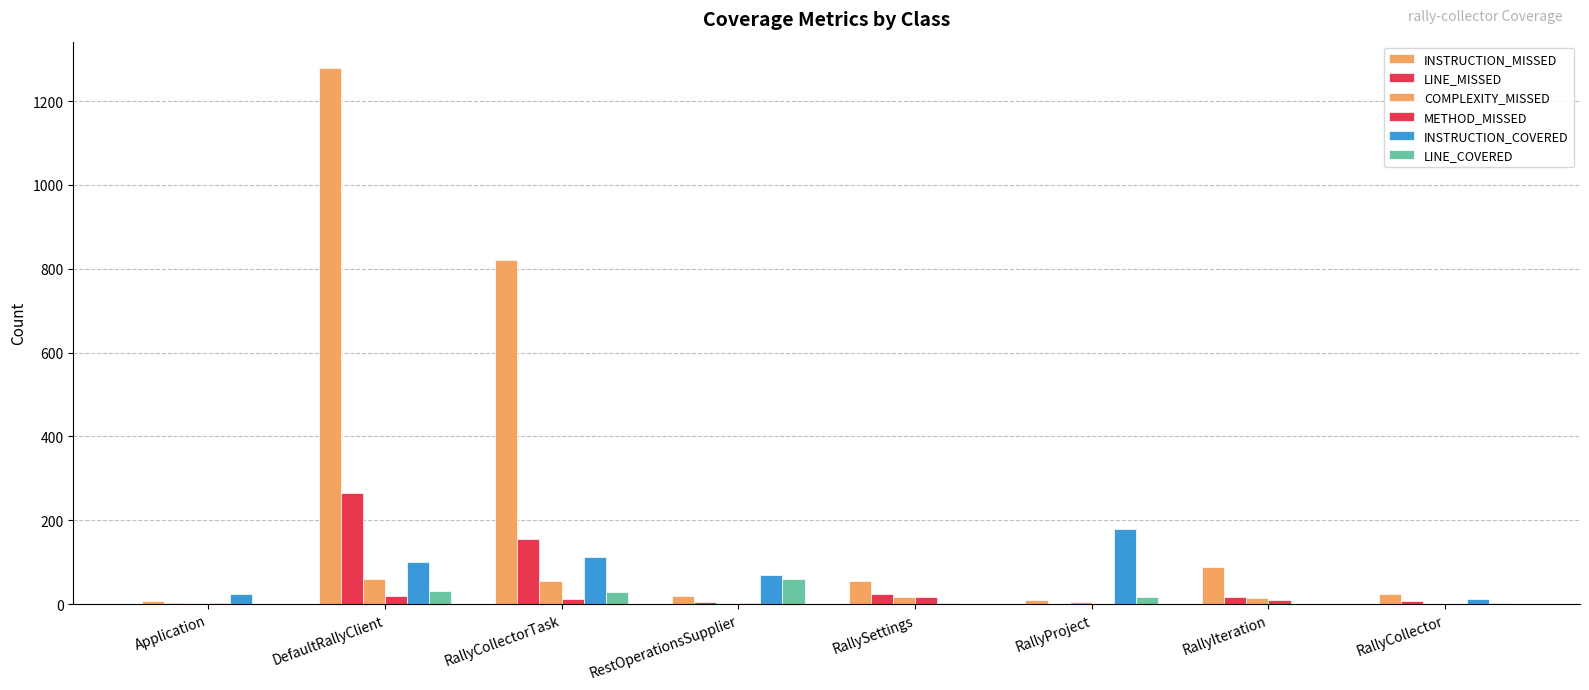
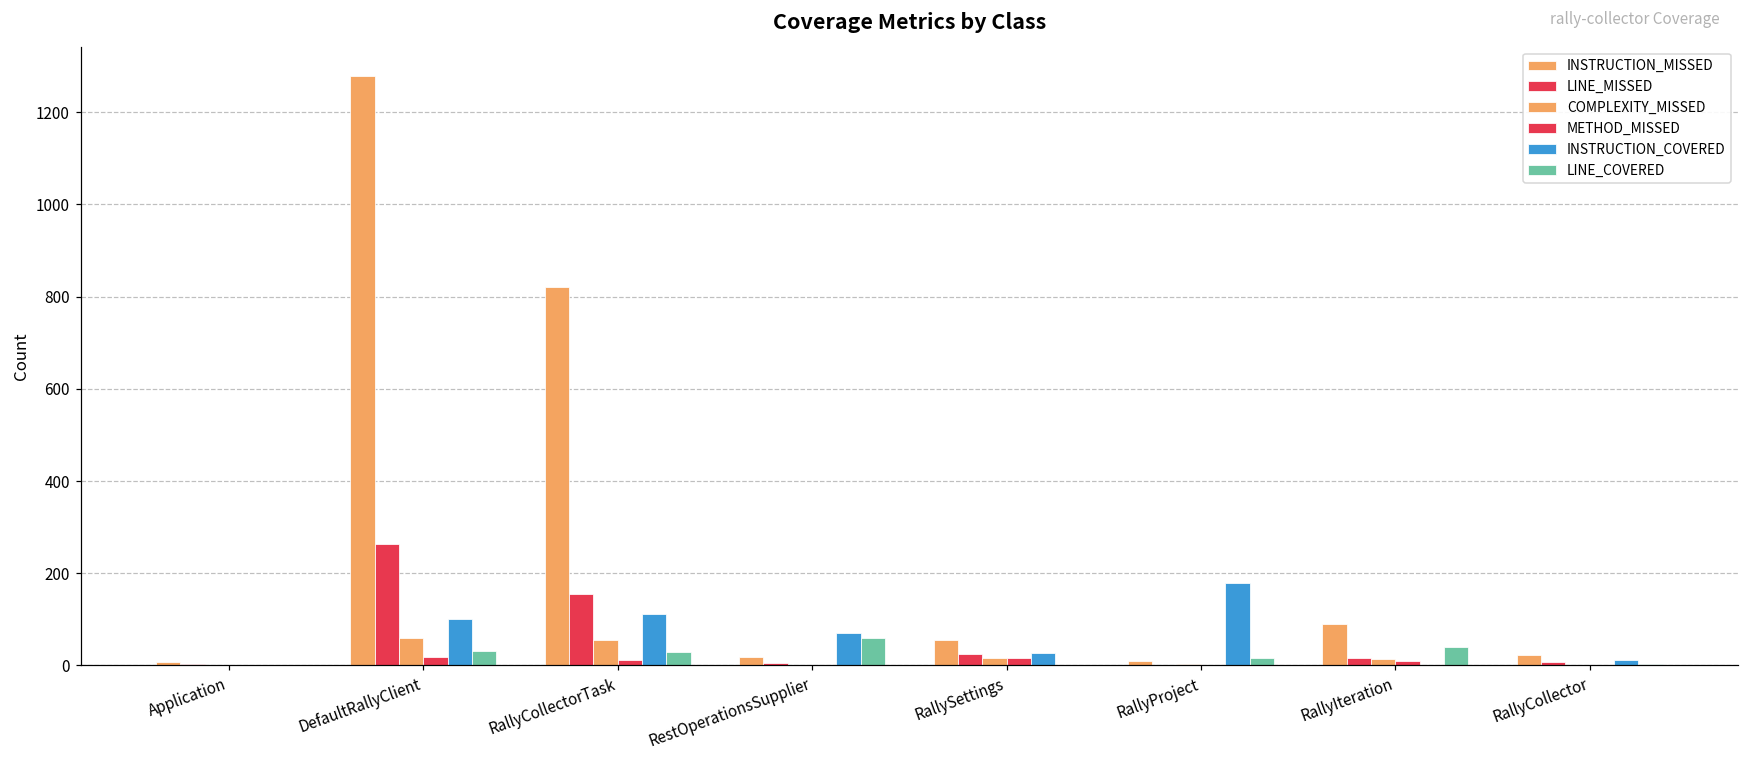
INSTRUCTION_COVERED, Application: 20 -> 0
INSTRUCTION_COVERED, RallySettings: 0 -> 30
LINE_COVERED, RallyIteration: 0 -> 40
